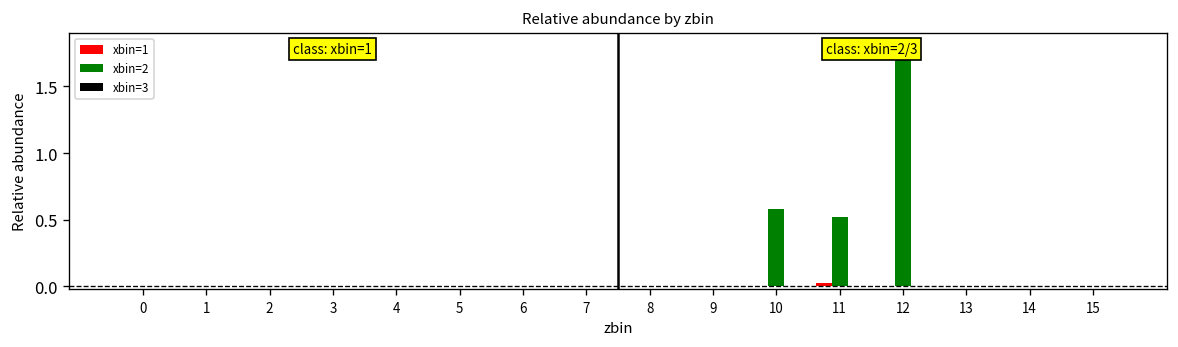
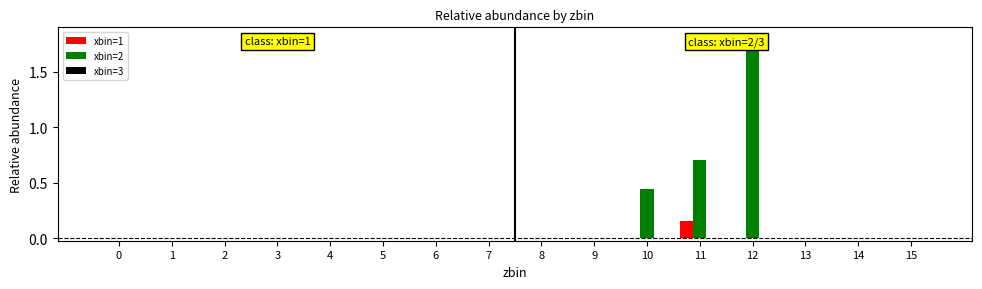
xbin=2, 10: 0.58 -> 0.45
xbin=1, 11: 0.03 -> 0.16
xbin=2, 11: 0.52 -> 0.71
